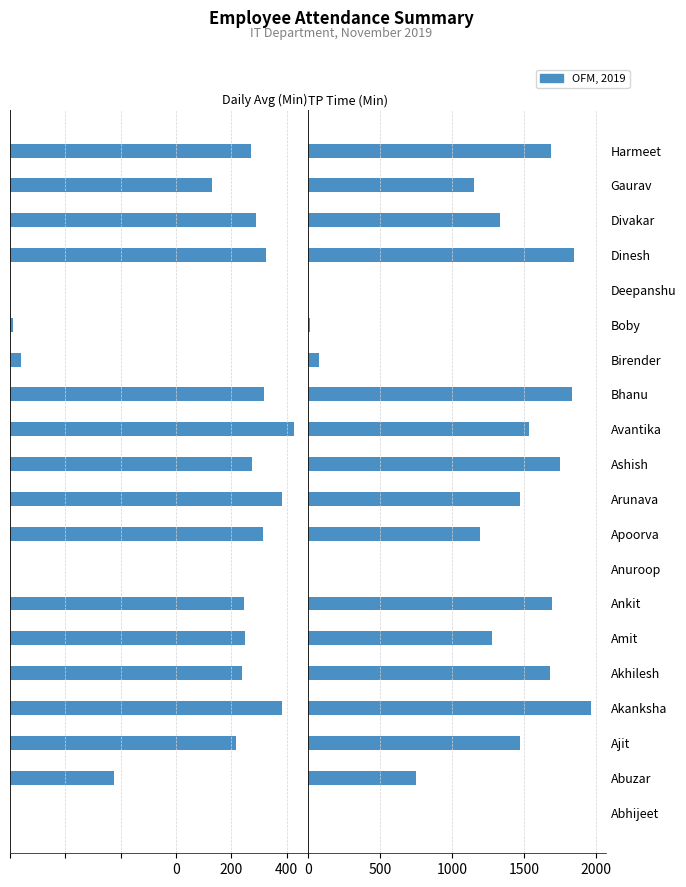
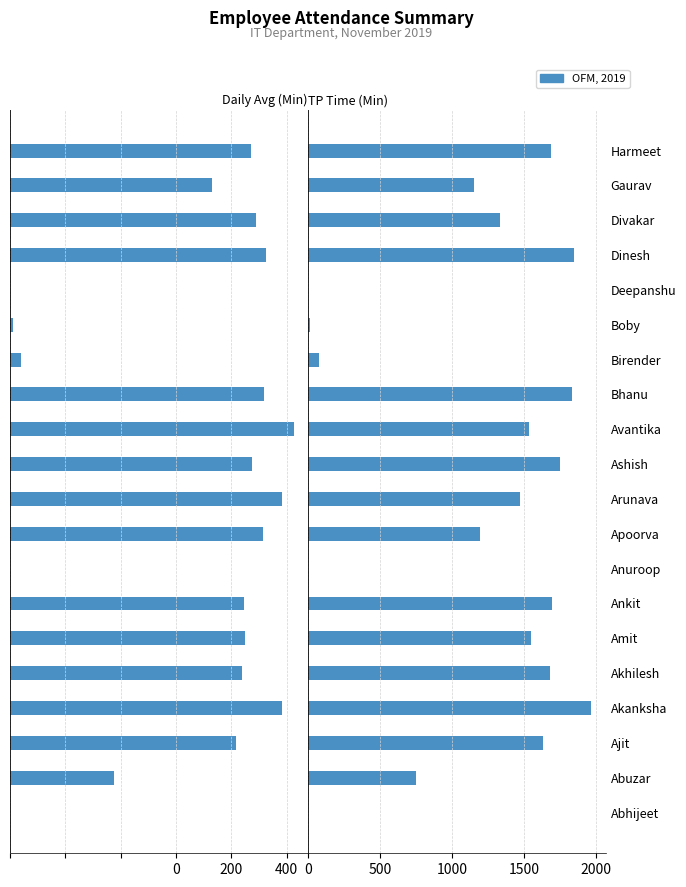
TP Time (Min), Amit: 1280 -> 1550
TP Time (Min), Ajit: 1470 -> 1640
